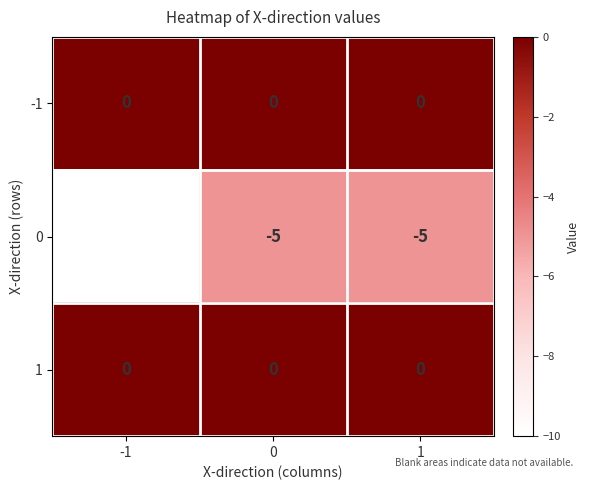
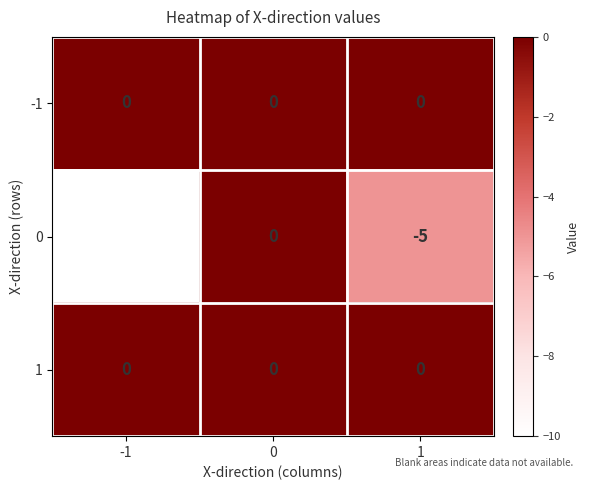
0, 0: -5 -> 0
